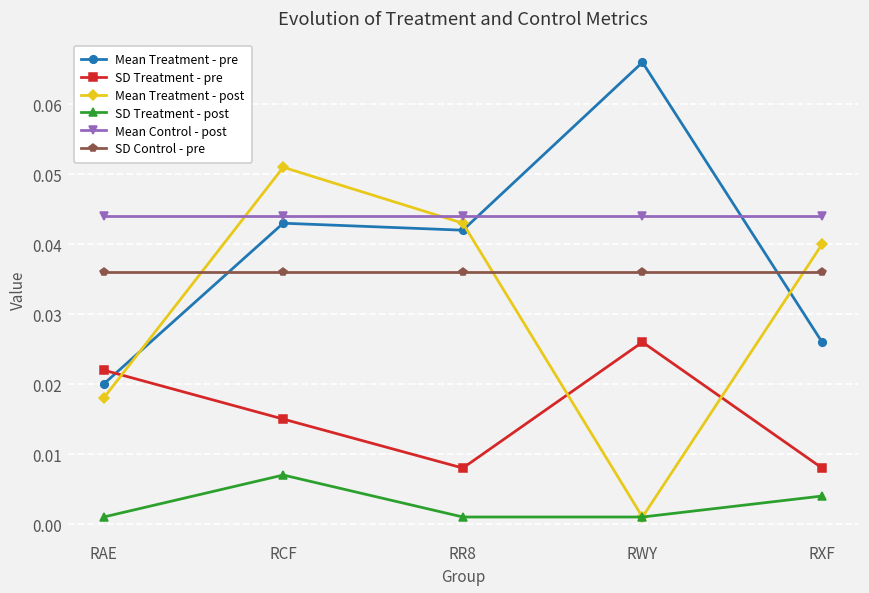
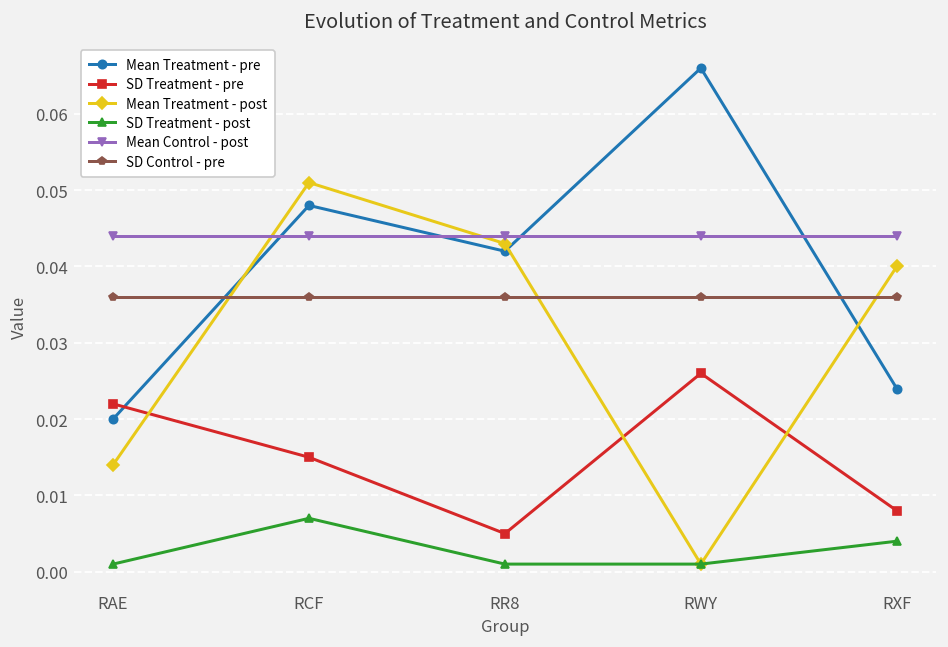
Mean Treatment - post, RAE: 0.018 -> 0.014
Mean Treatment - pre, RCF: 0.043 -> 0.048
SD Treatment - pre, RR8: 0.008 -> 0.005
Mean Treatment - pre, RXF: 0.026 -> 0.024
